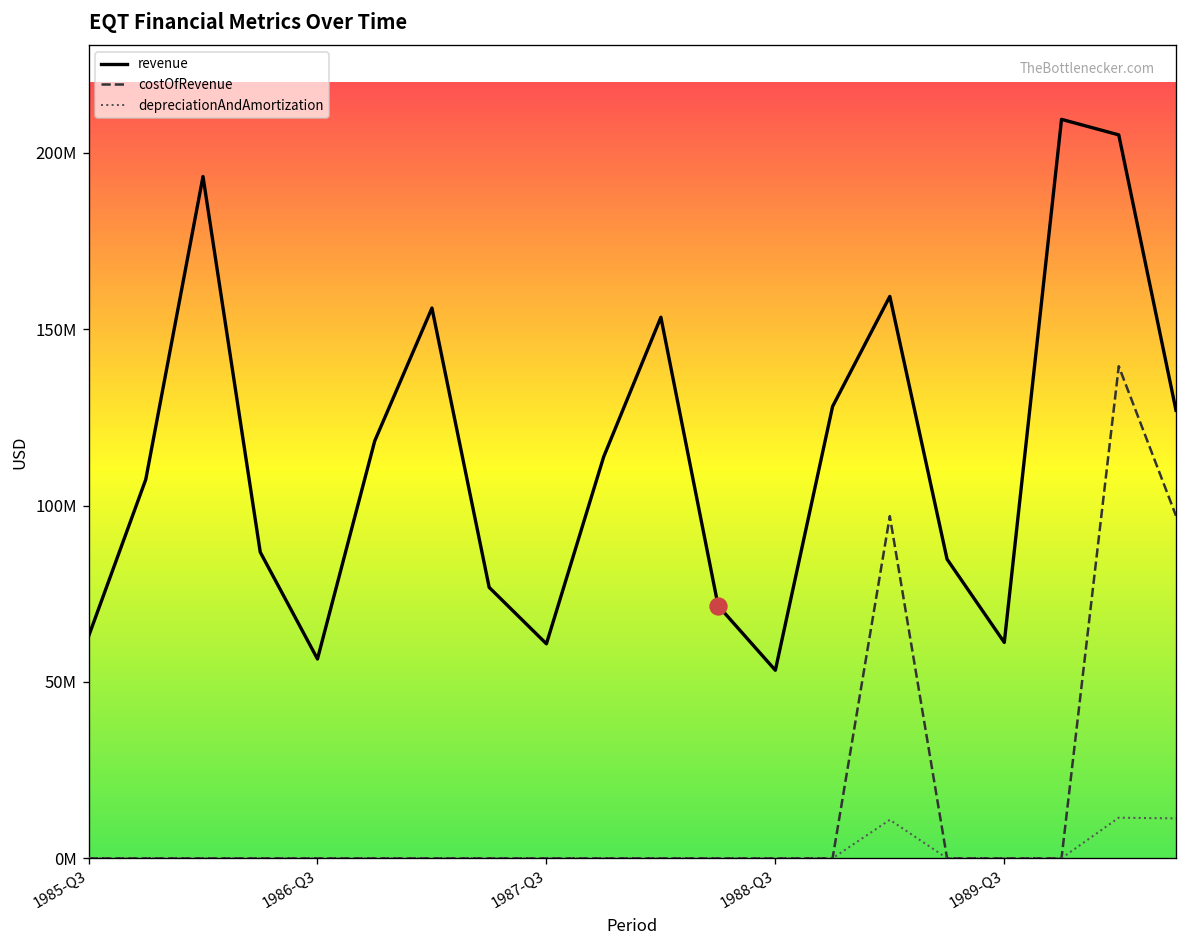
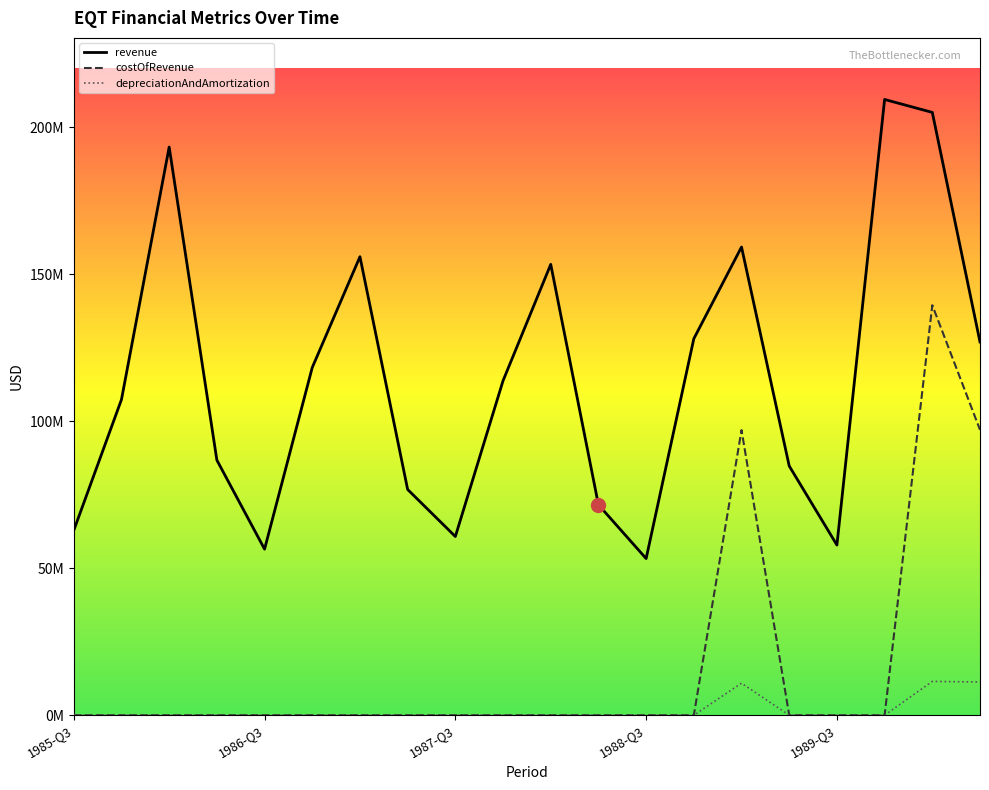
revenue, 1989-Q3: 61000000 -> 58000000
